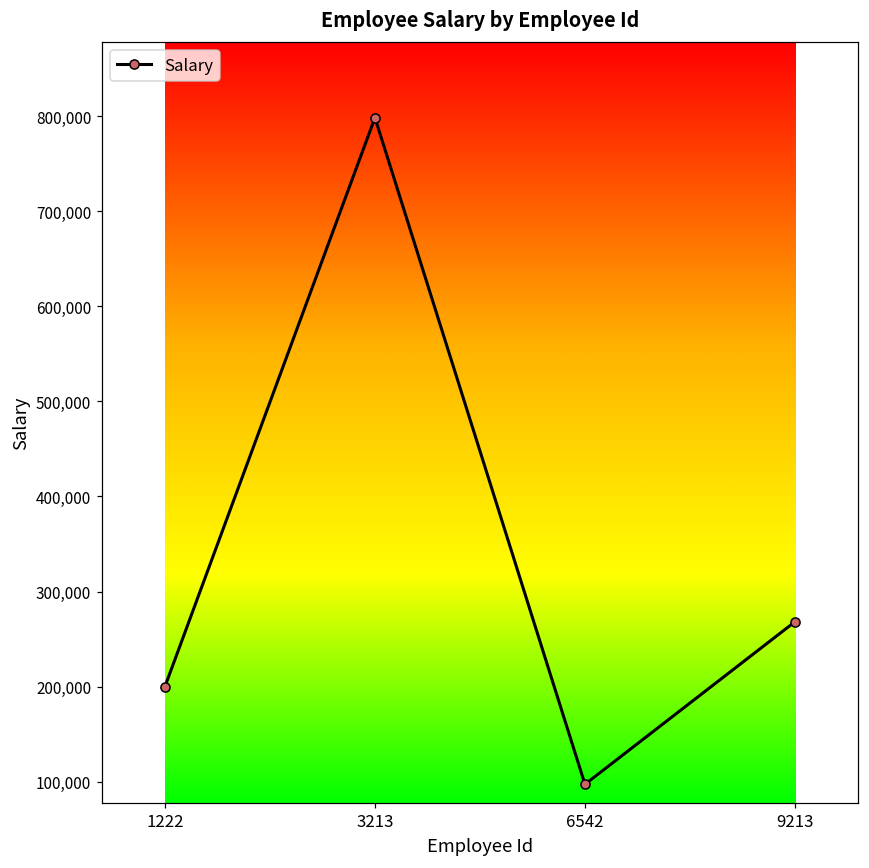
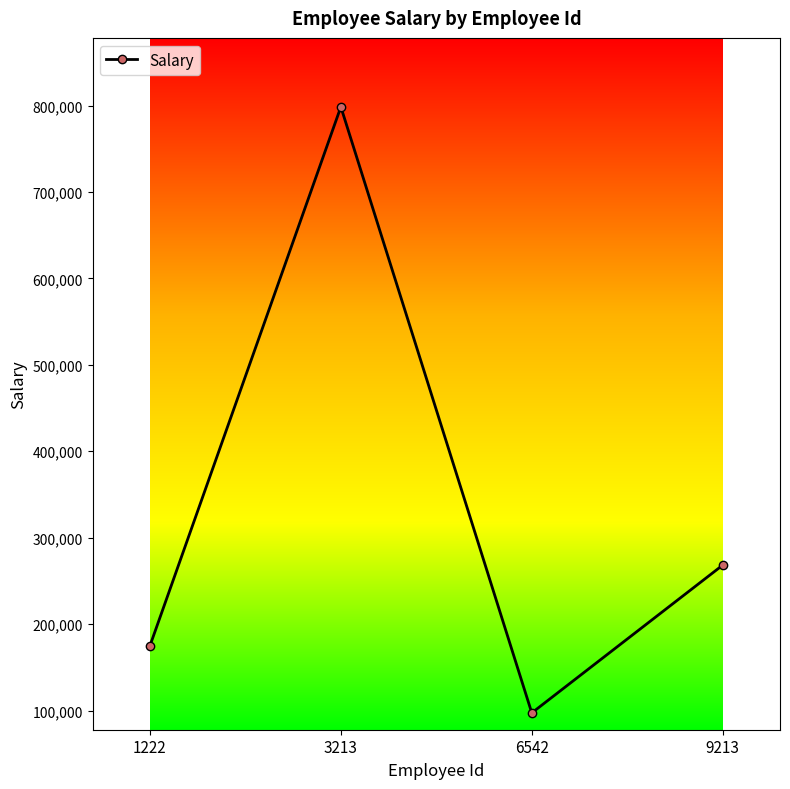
1222: 200,000 -> 170,000
